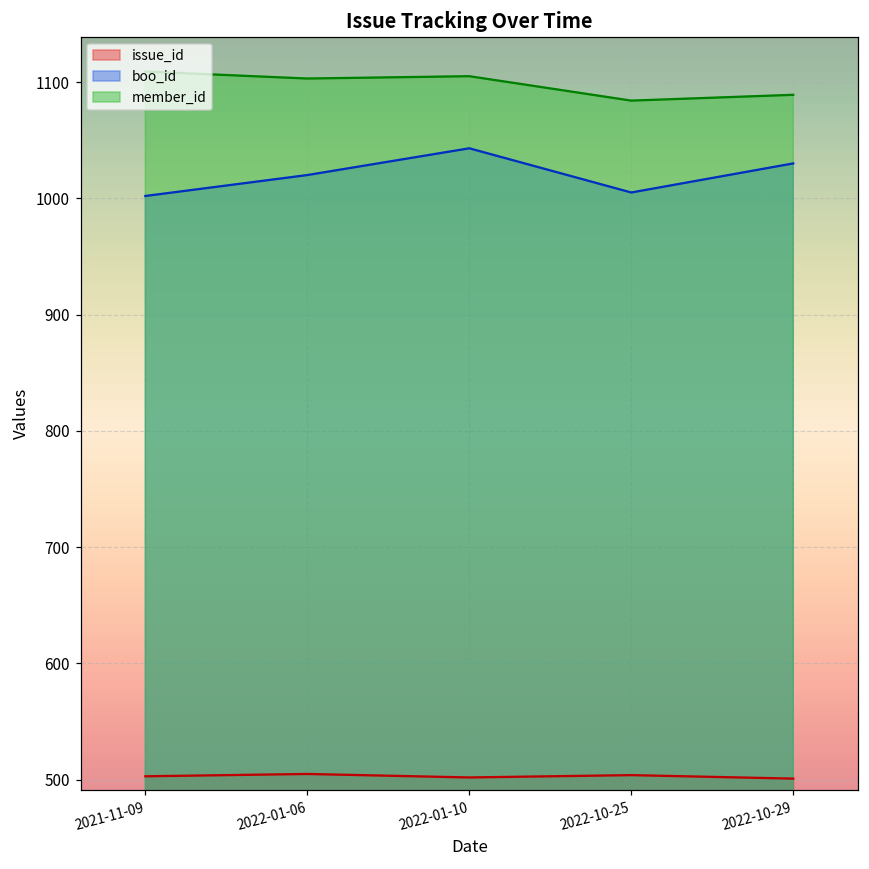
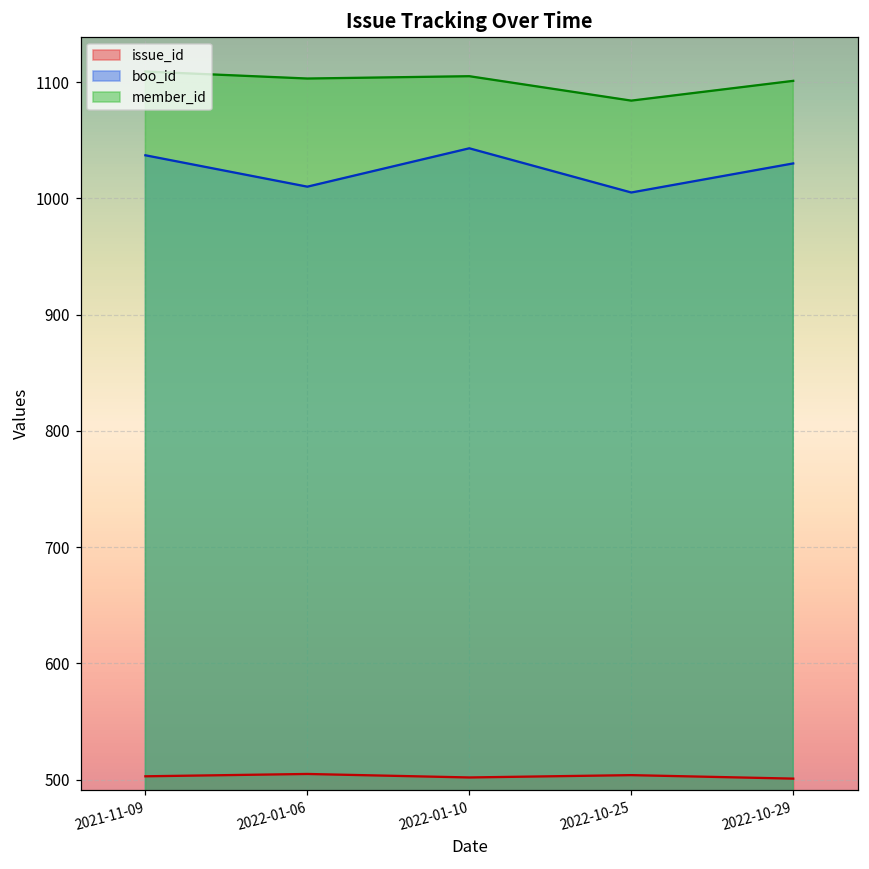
boo_id, 2021-11-09: 1002 -> 1037
boo_id, 2022-01-06: 1020 -> 1010
member_id, 2022-10-29: 1089 -> 1101
